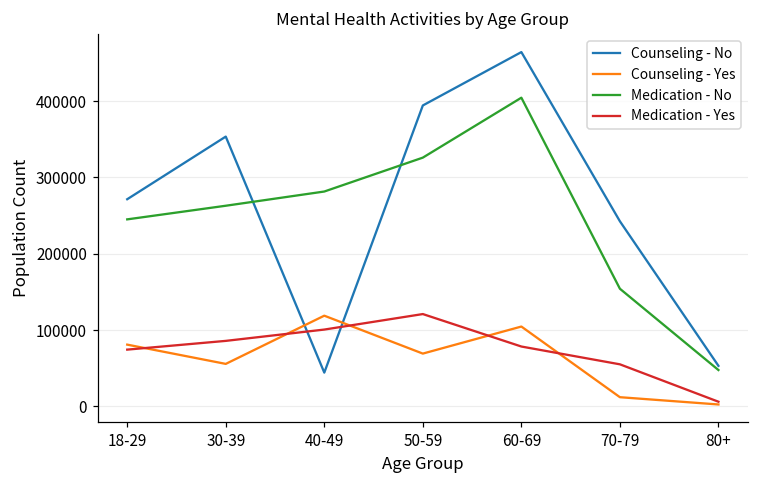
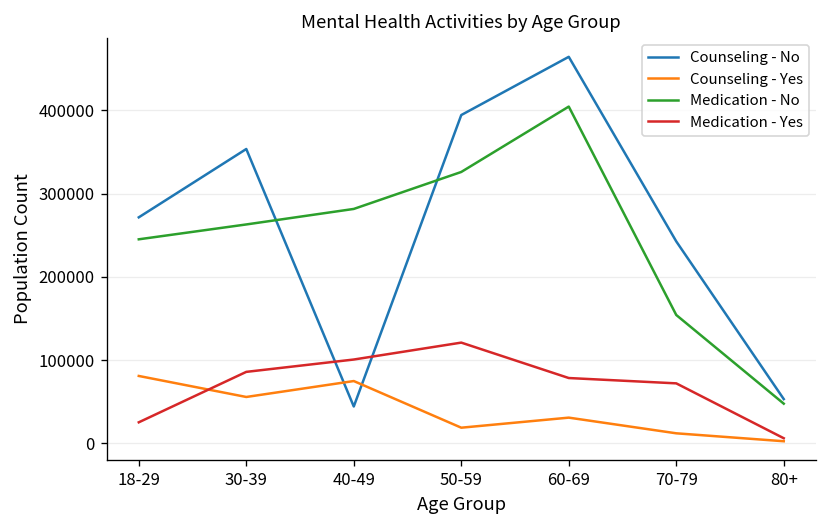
Medication - Yes, 18-29: 70000 -> 30000
Counseling - Yes, 40-49: 120000 -> 70000
Counseling - Yes, 50-59: 70000 -> 20000
Counseling - Yes, 60-69: 100000 -> 30000
Medication - Yes, 70-79: 60000 -> 70000
